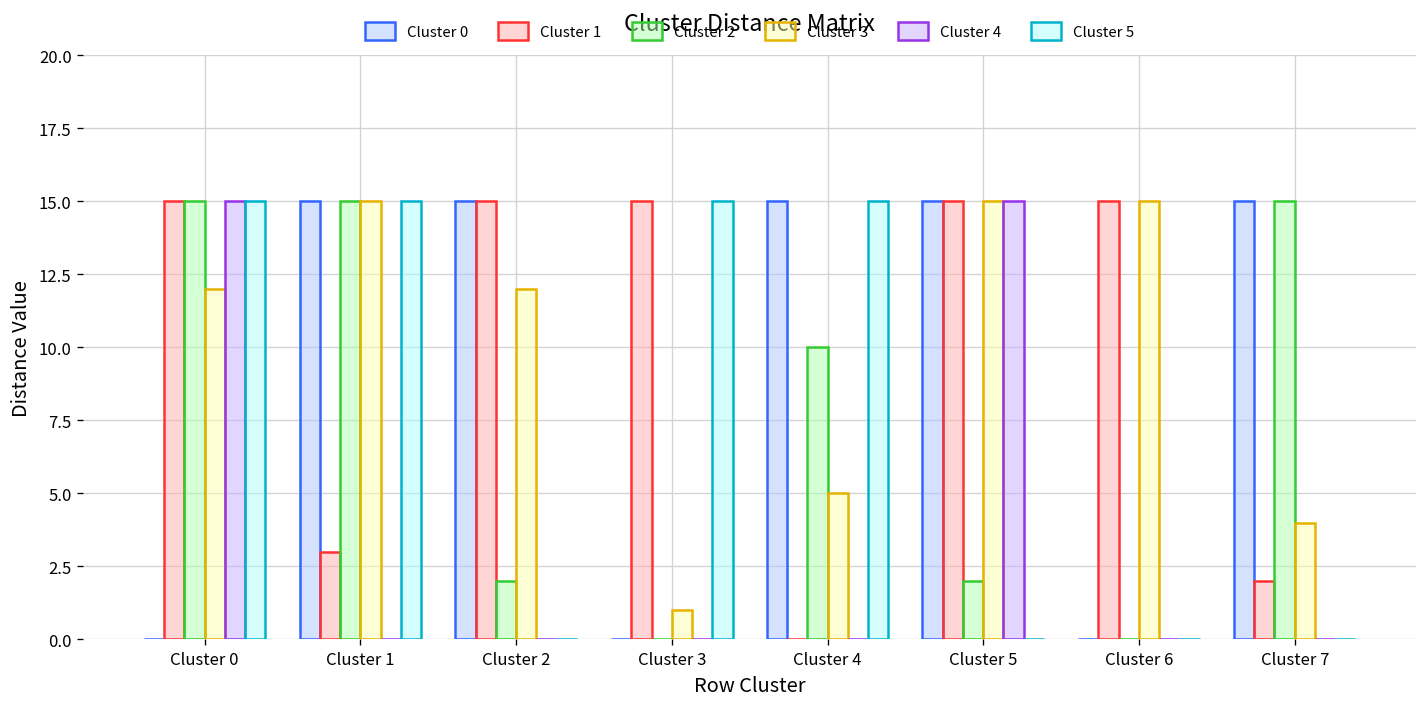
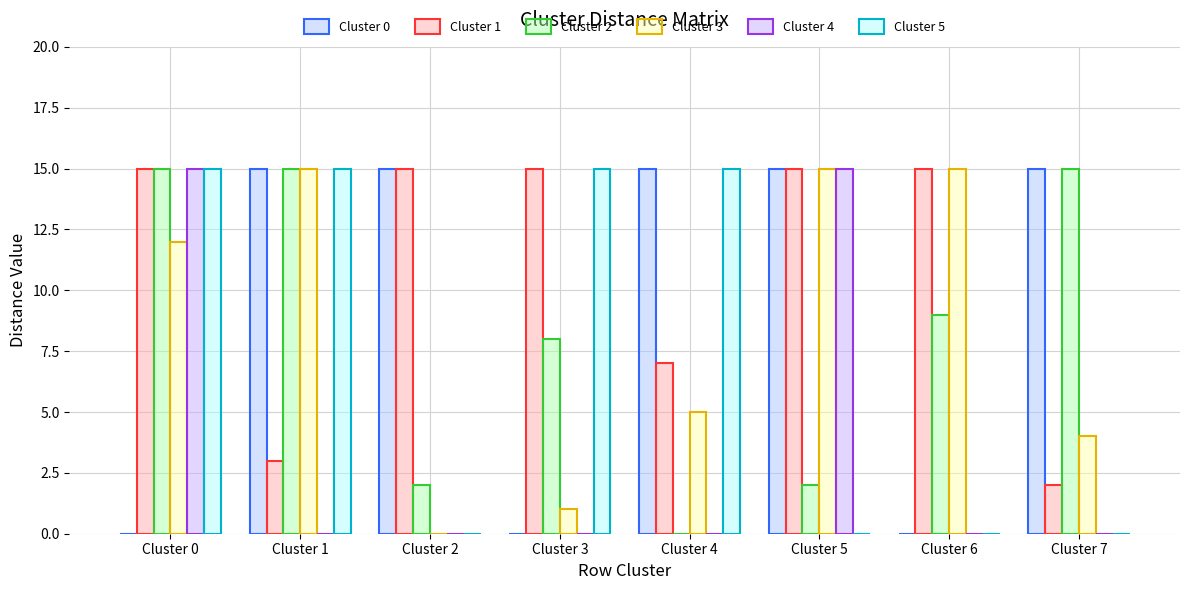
Cluster 3, Cluster 2: 12 -> 0
Cluster 2, Cluster 3: 0 -> 8
Cluster 1, Cluster 4: 0 -> 7
Cluster 2, Cluster 4: 10 -> 0
Cluster 2, Cluster 6: 0 -> 9
